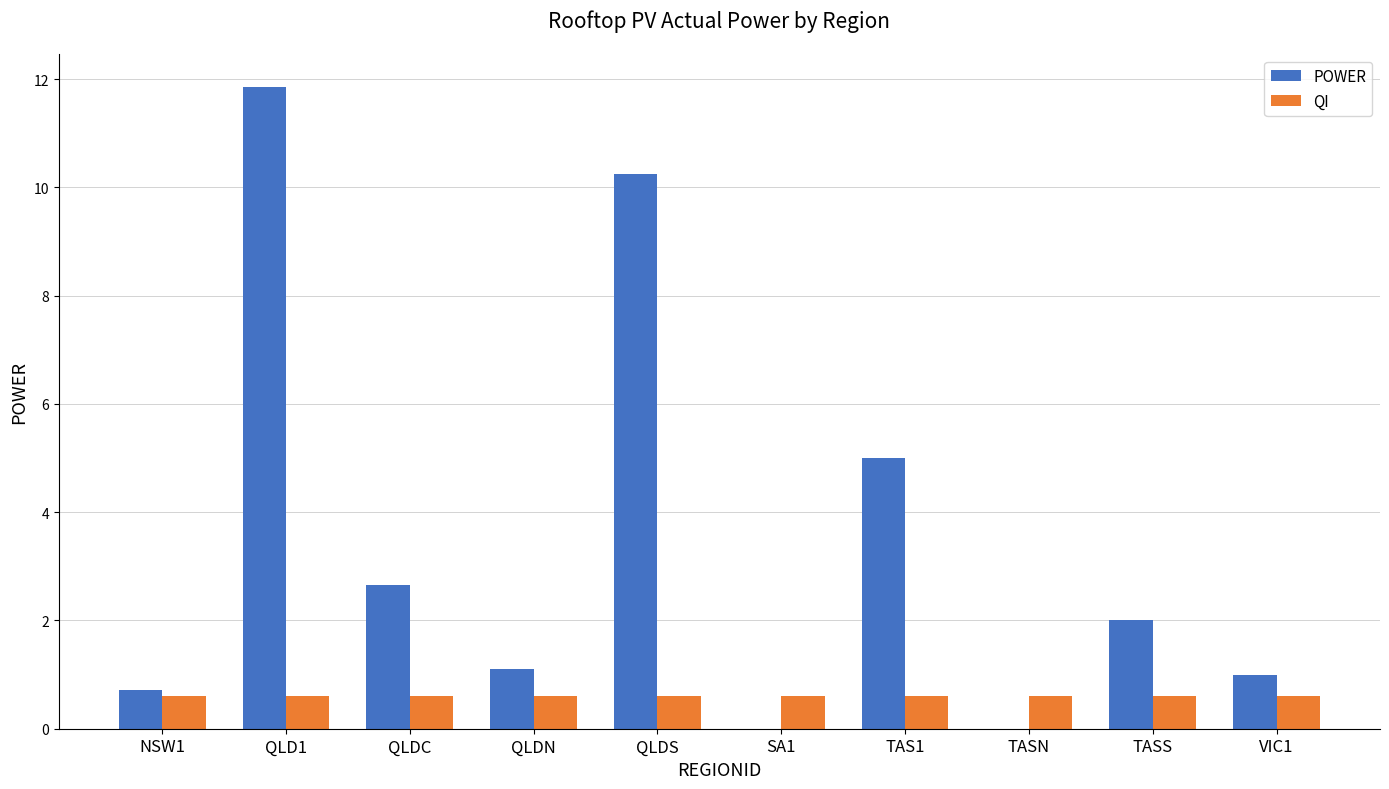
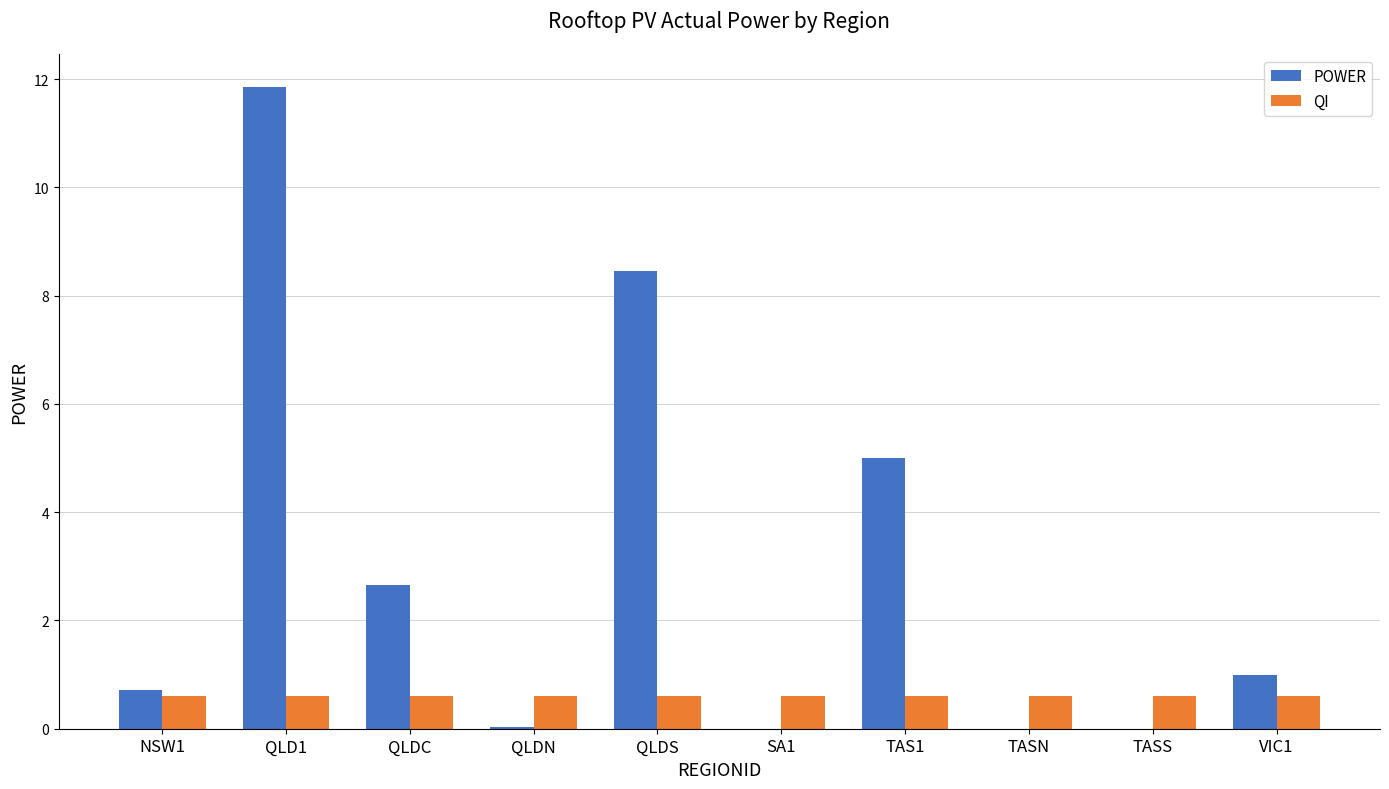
POWER, QLDN: 1.1 -> 0.0
POWER, QLDS: 10.2 -> 8.4
POWER, TASS: 2 -> 0
